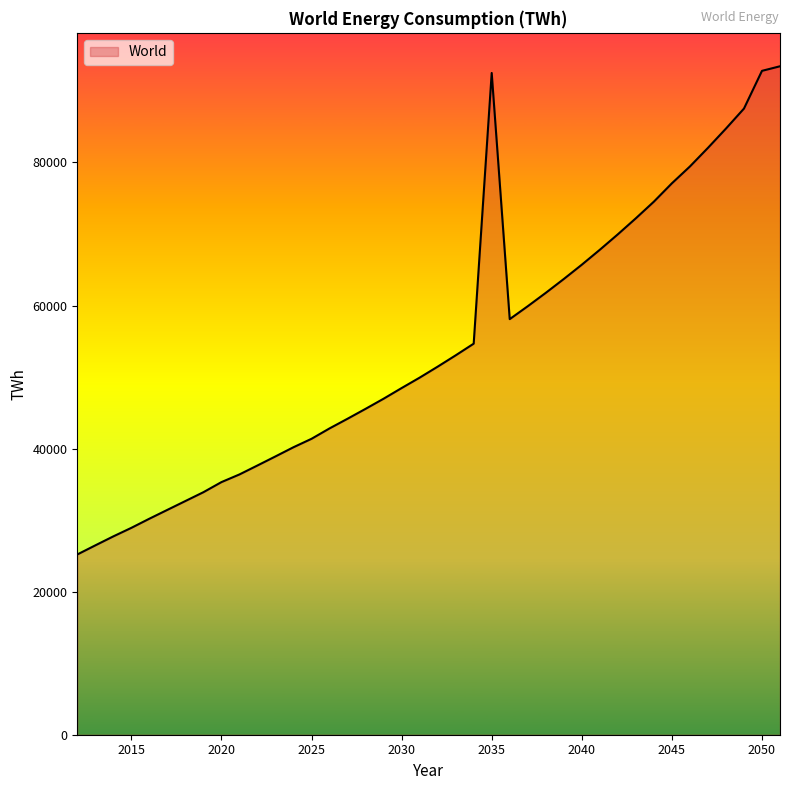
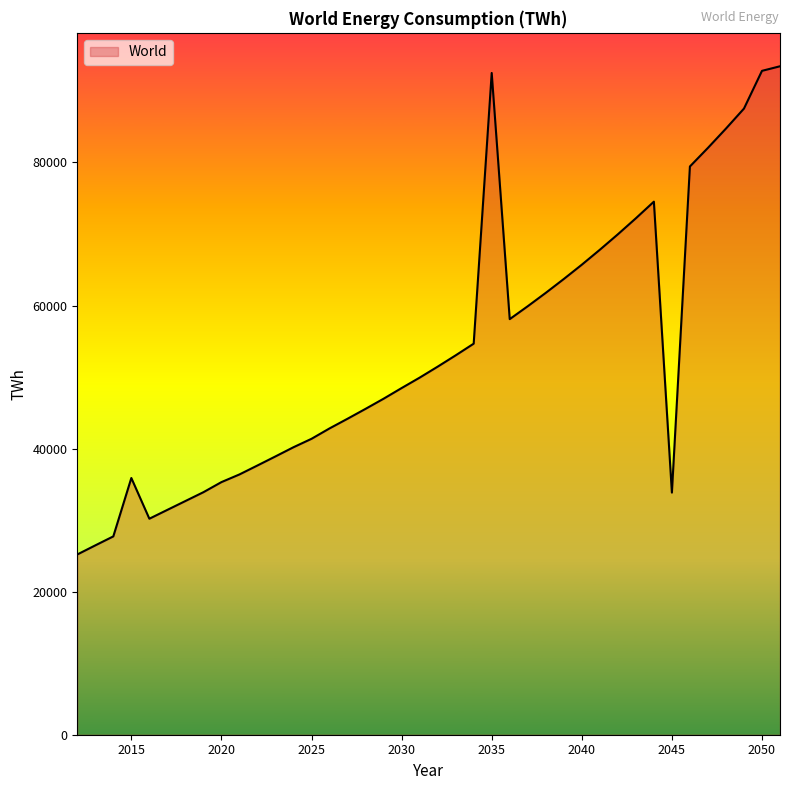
2015: 29000 -> 36000
2045: 77000 -> 34000
